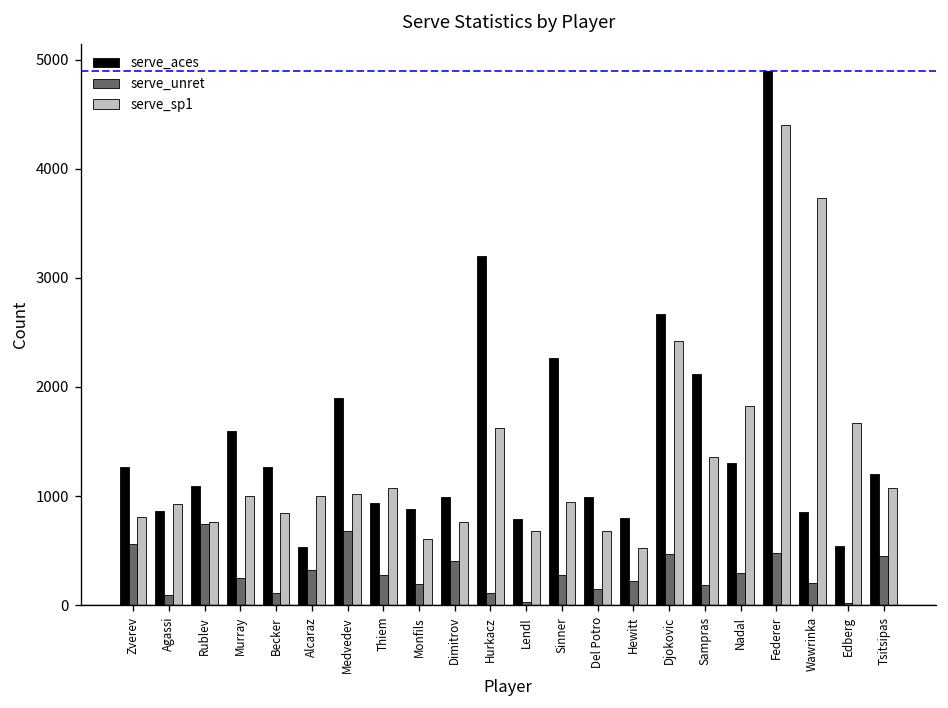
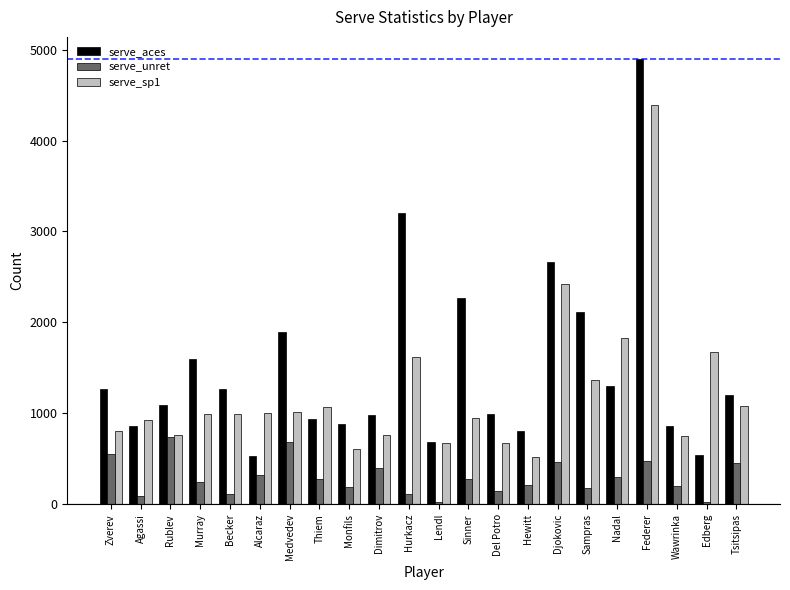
serve_sp1, Becker: 800 -> 1000
serve_aces, Lendl: 800 -> 700
serve_sp1, Wawrinka: 3700 -> 800
